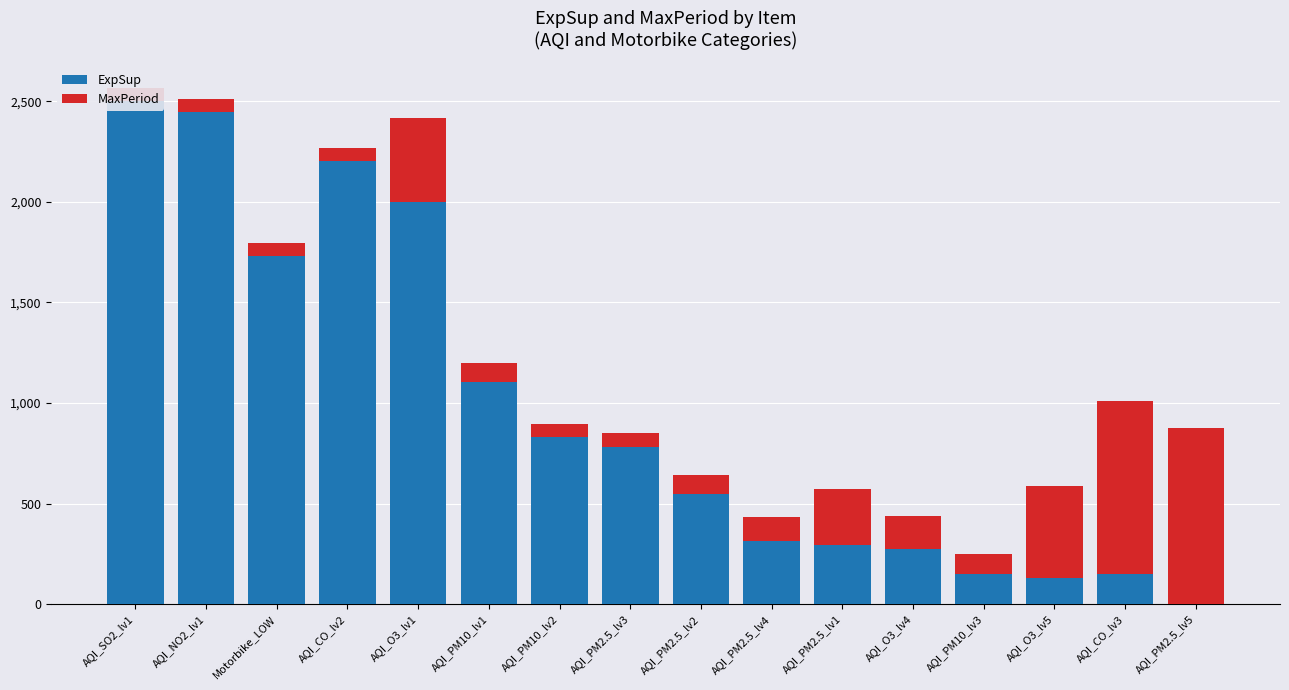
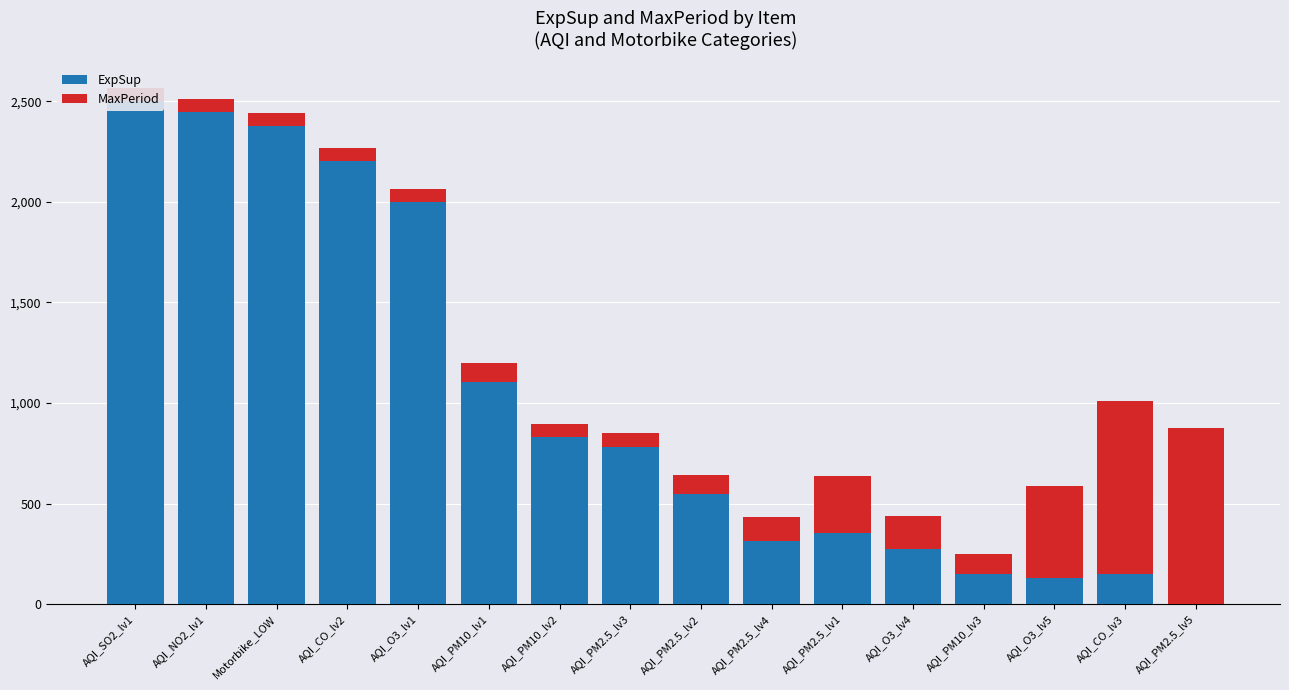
ExpSup, Motorbike_LOW: 1,730 -> 2,380
MaxPeriod, AQI_O3_lv1: 420 -> 60
ExpSup, AQI_PM2.5_lv1: 290 -> 350
